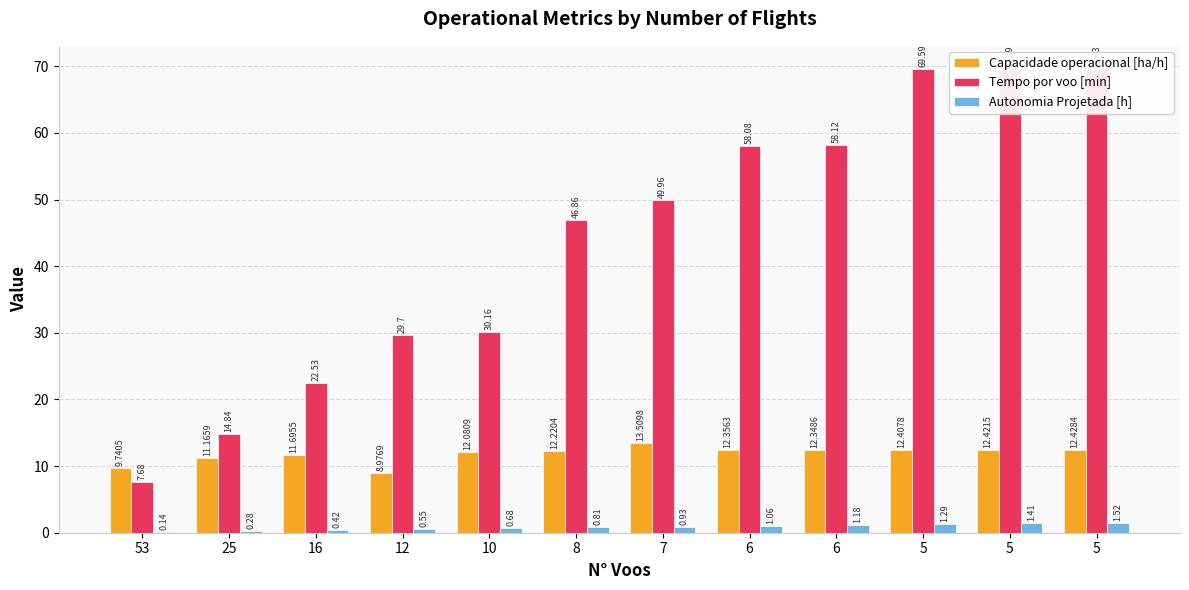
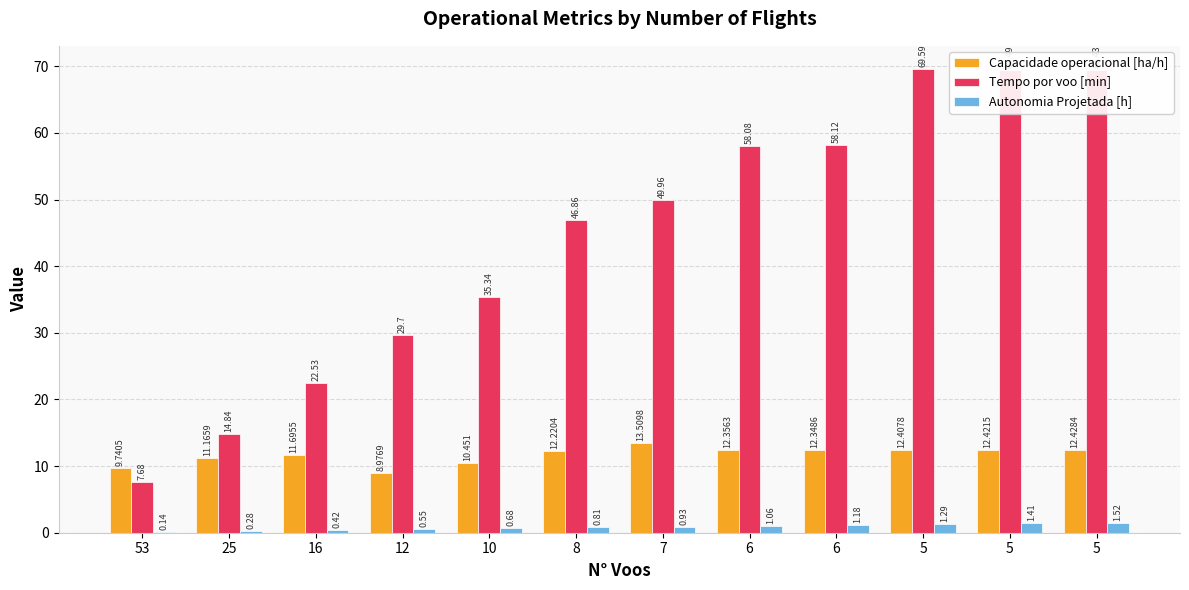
Capacidade operacional [ha/h], 10: 12.0809 -> 10.451
Tempo por voo [min], 10: 30.16 -> 35.34
